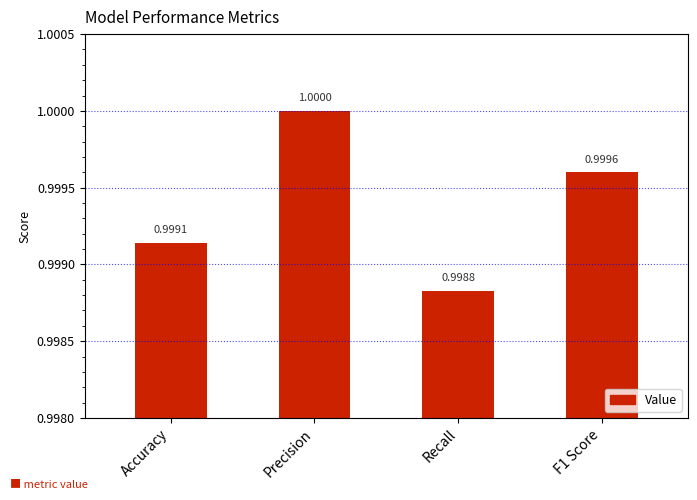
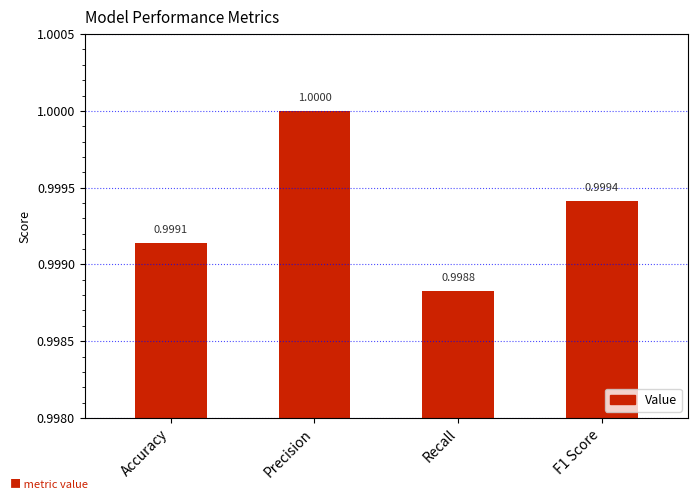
F1 Score: 0.9996 -> 0.9994
